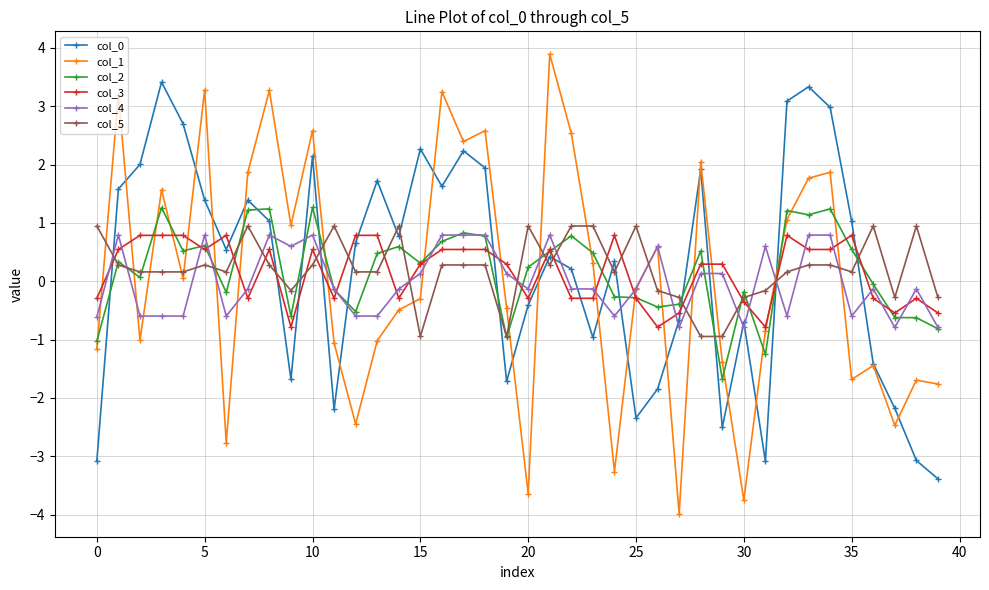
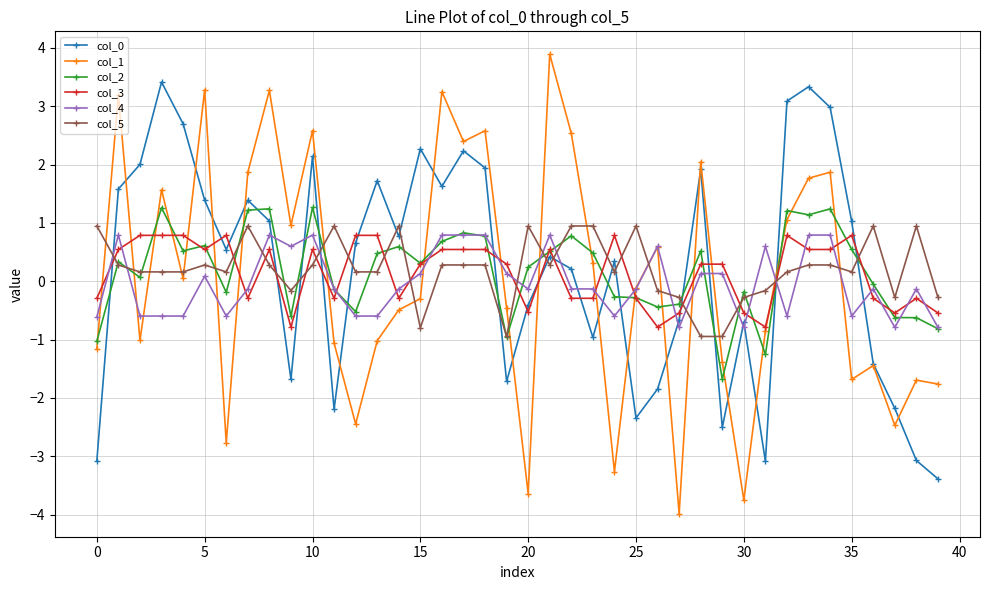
col_4, 5: 0.8 -> 0.1
col_5, 15: -0.9 -> -0.8
col_3, 20: -0.3 -> -0.5
col_3, 30: -0.4 -> -0.5
